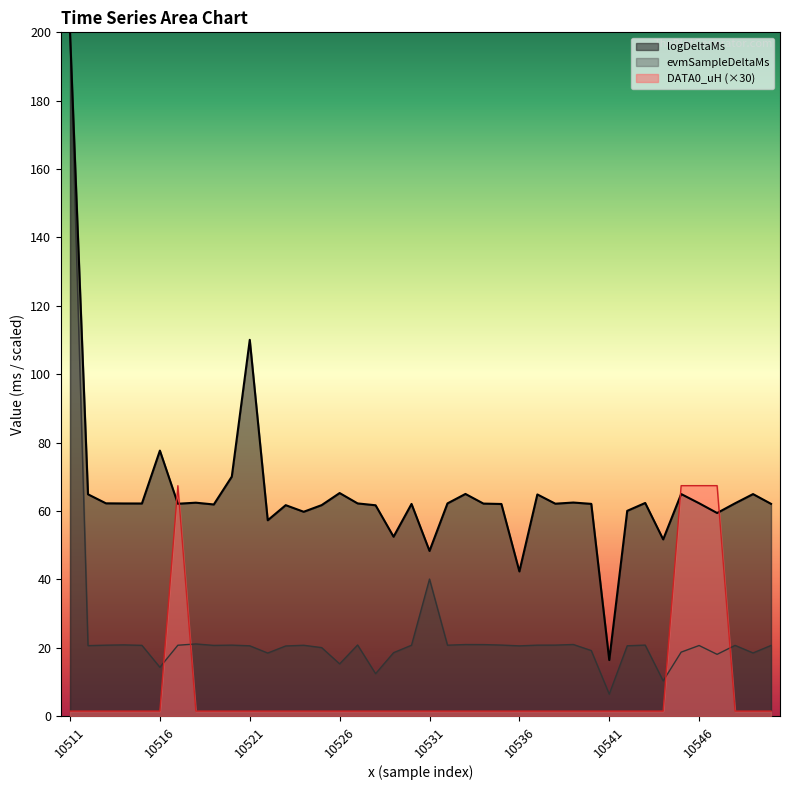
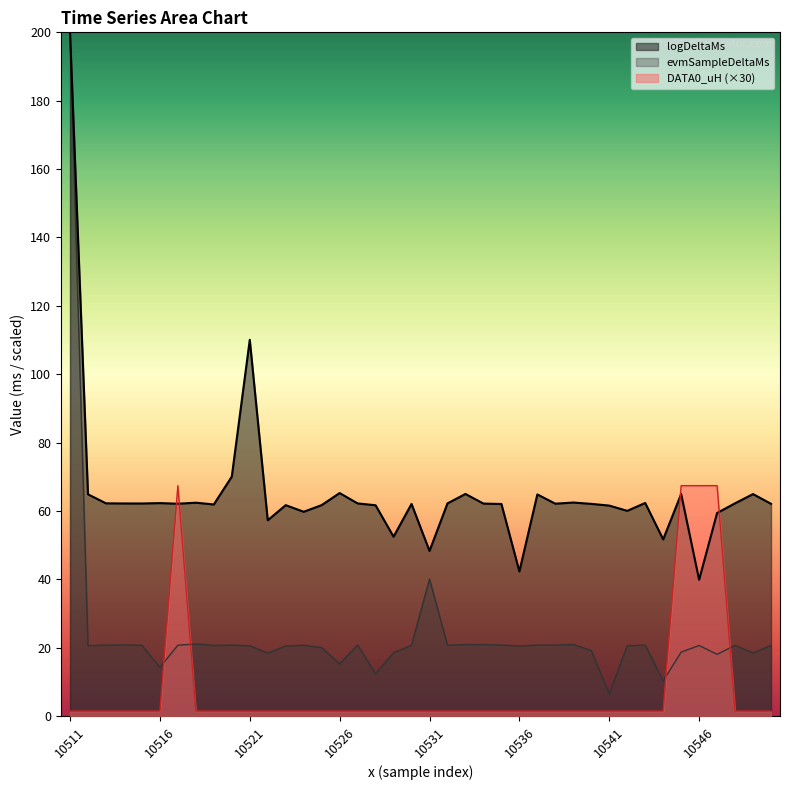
logDeltaMs, 10516: 78 -> 62
logDeltaMs, 10541: 16 -> 62
logDeltaMs, 10546: 62 -> 40
